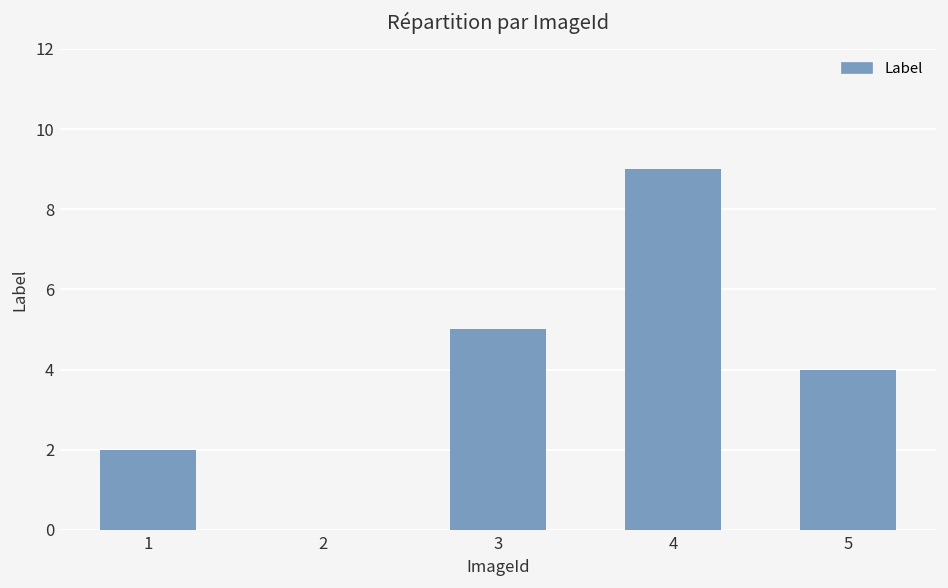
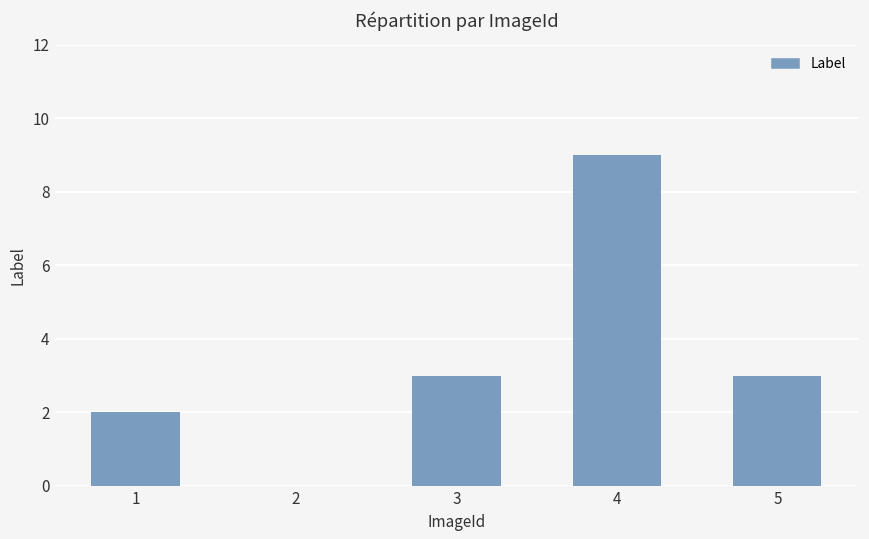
3: 5 -> 3
5: 4 -> 3
